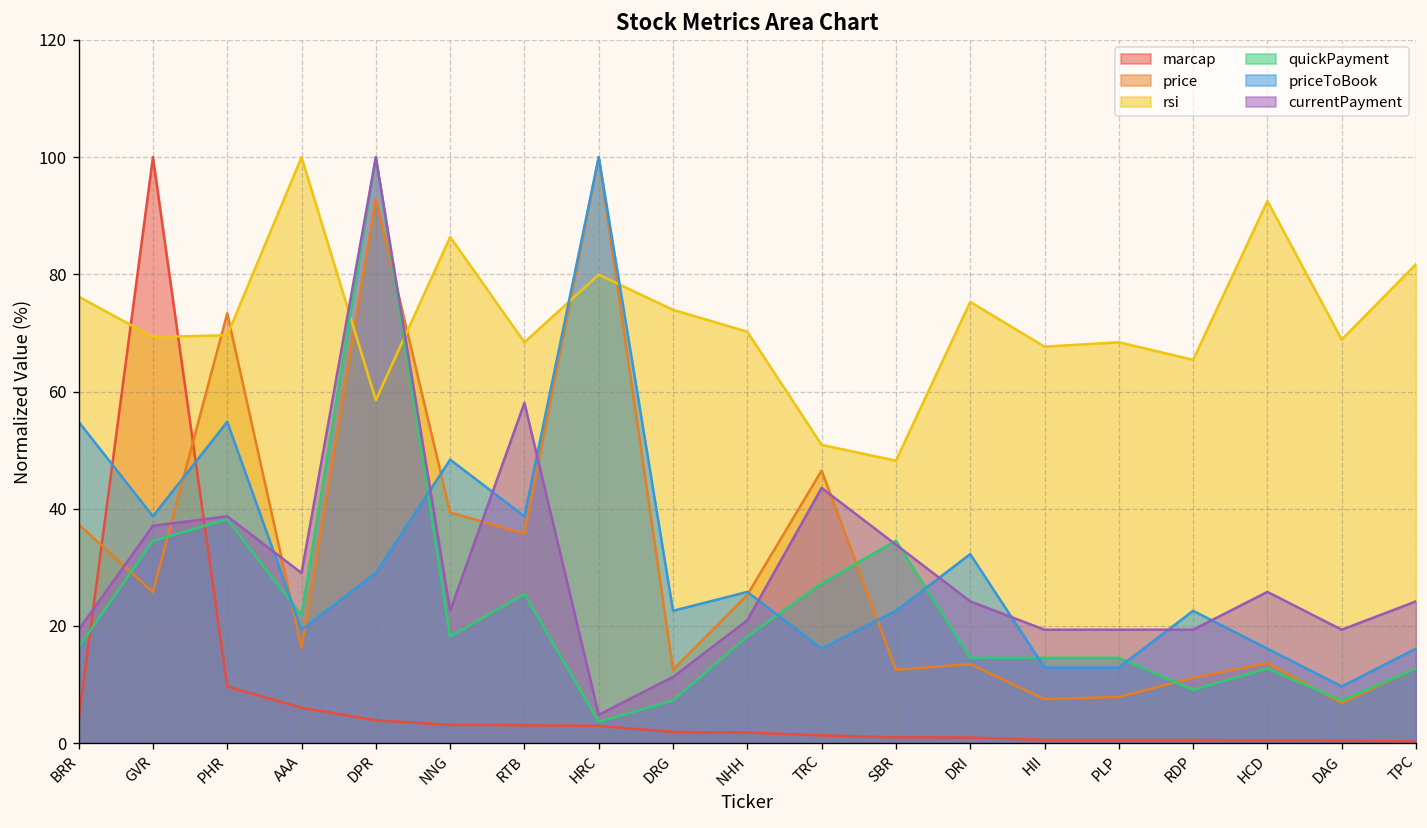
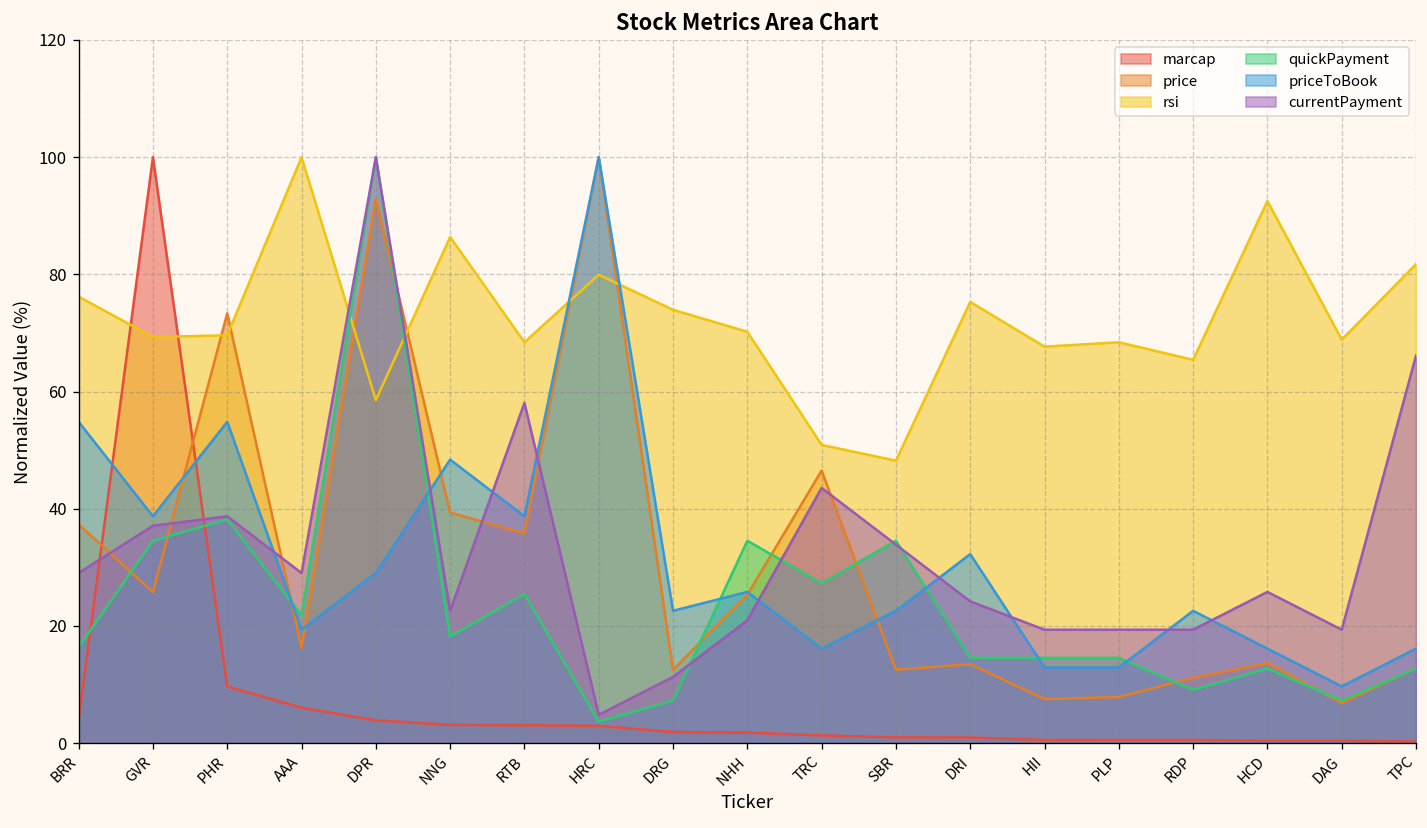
currentPayment, BRR: 19 -> 29
quickPayment, NHH: 18 -> 35
currentPayment, TPC: 24 -> 66
